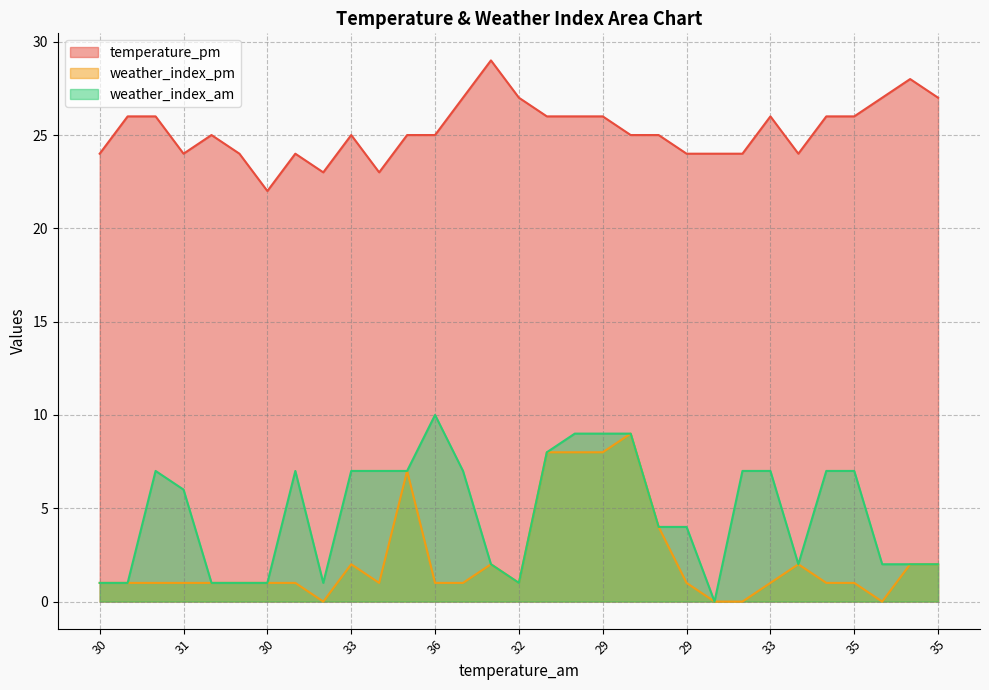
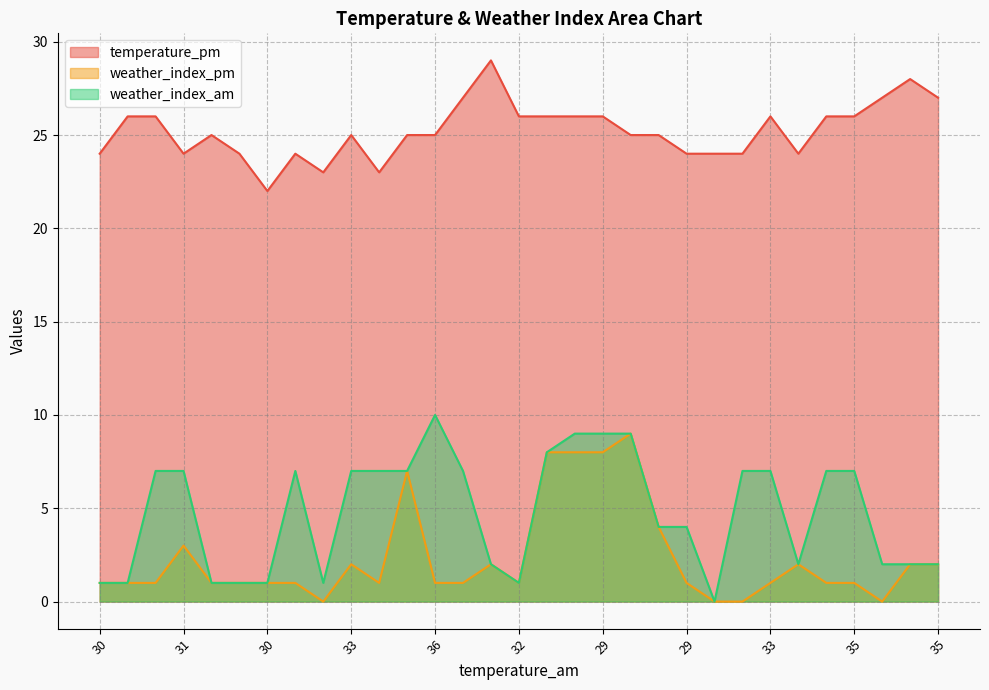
weather_index_pm, 31: 1 -> 3
weather_index_am, 31: 6 -> 7
temperature_pm, 32: 27 -> 26
